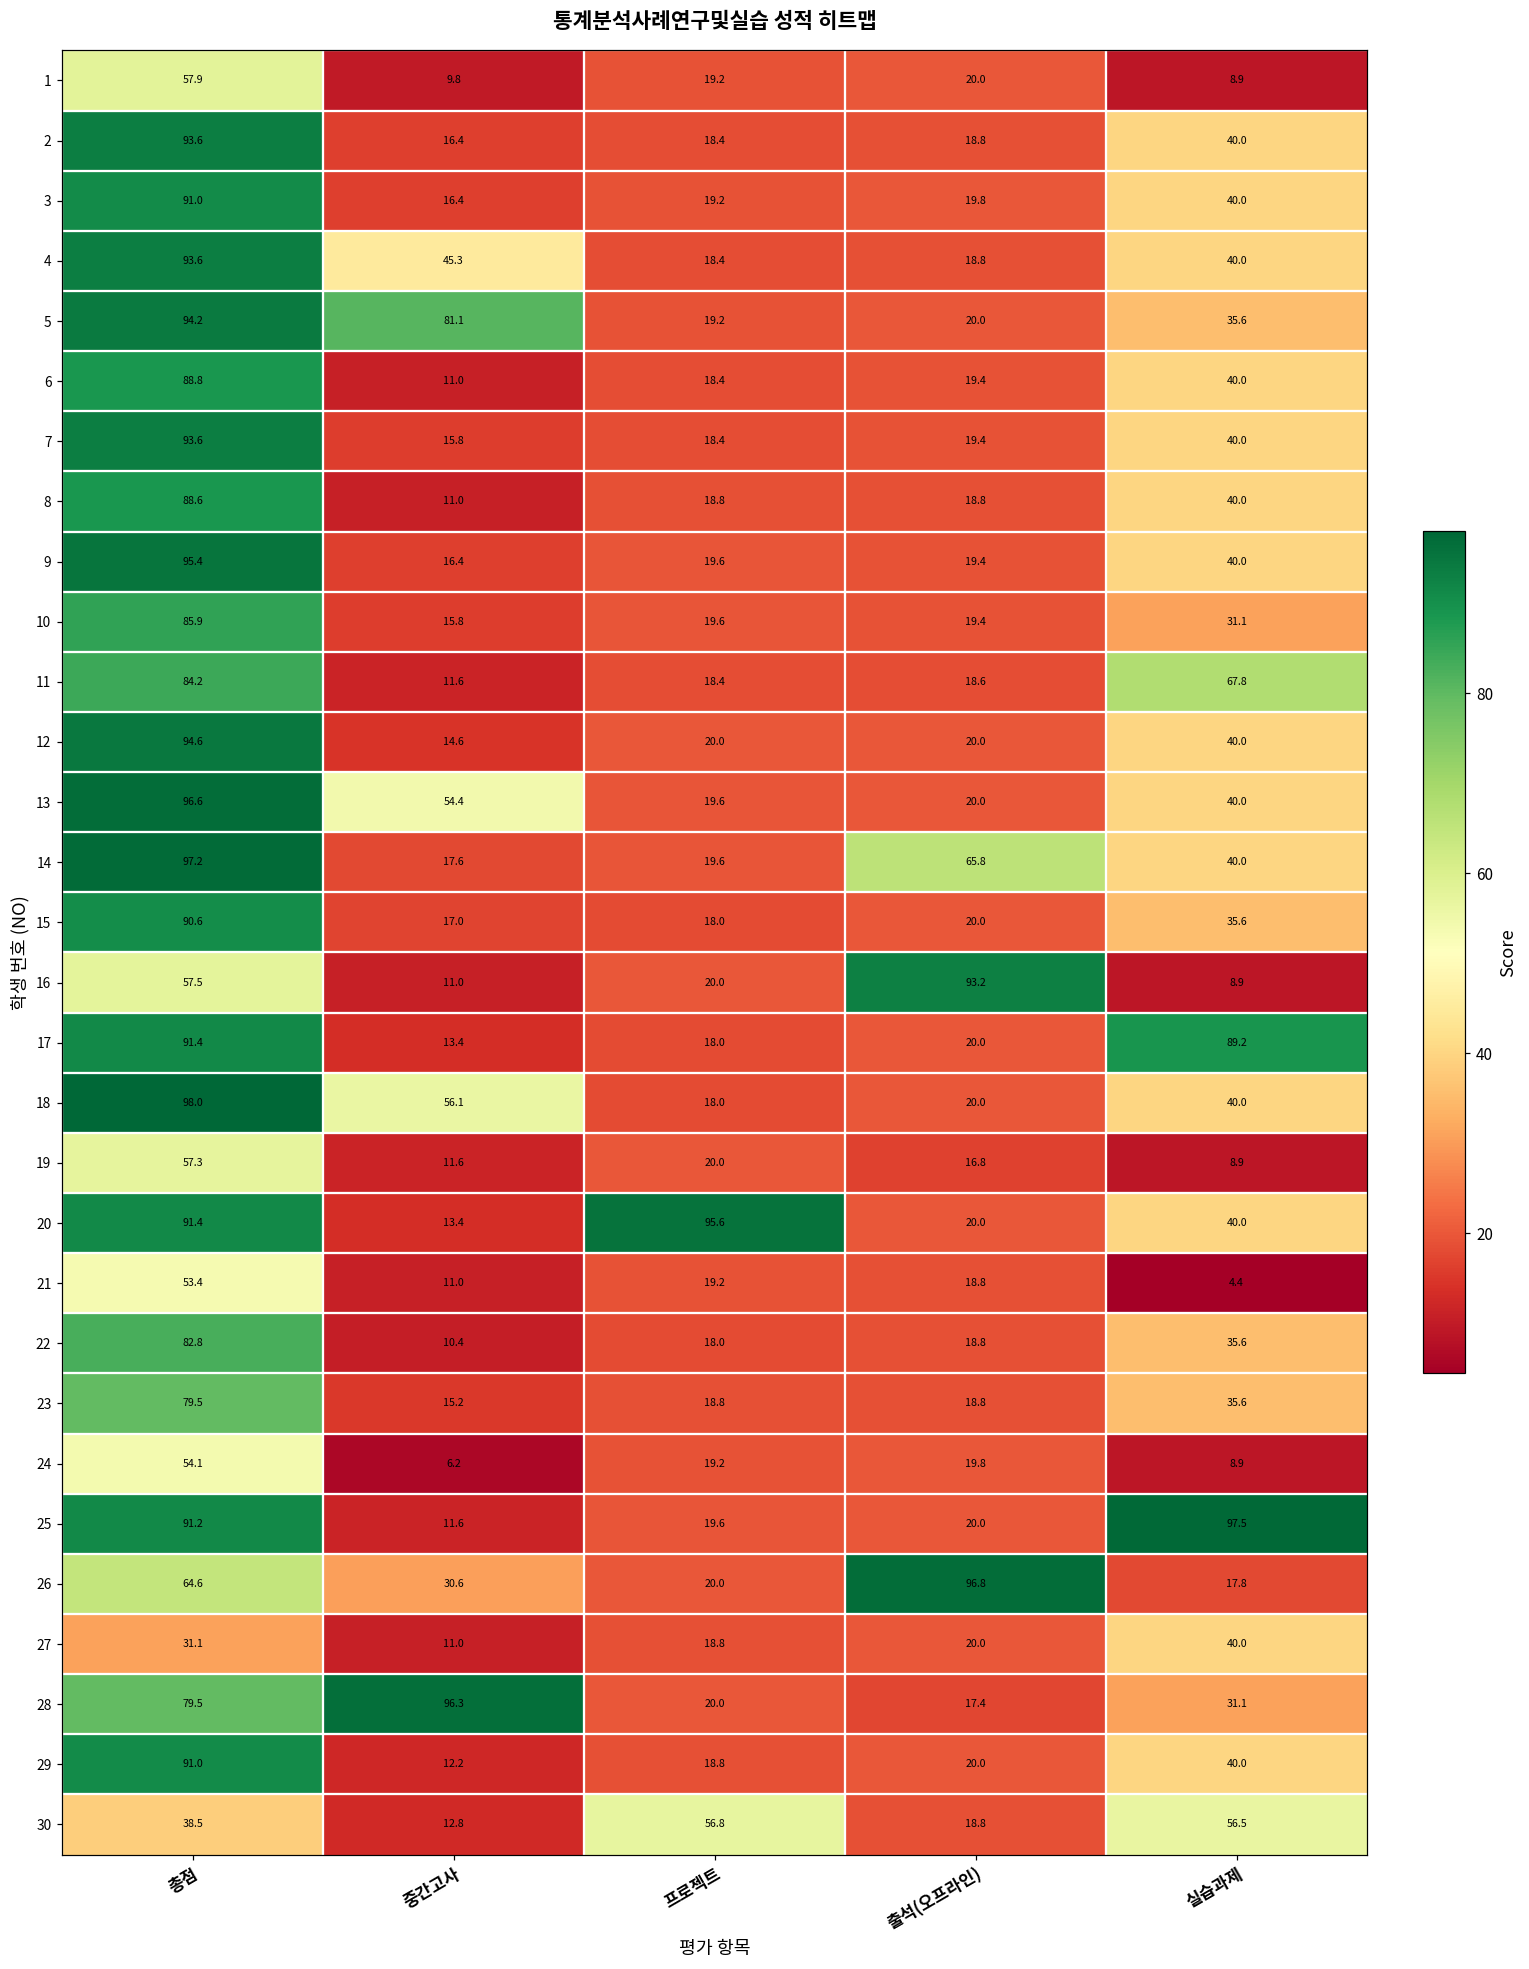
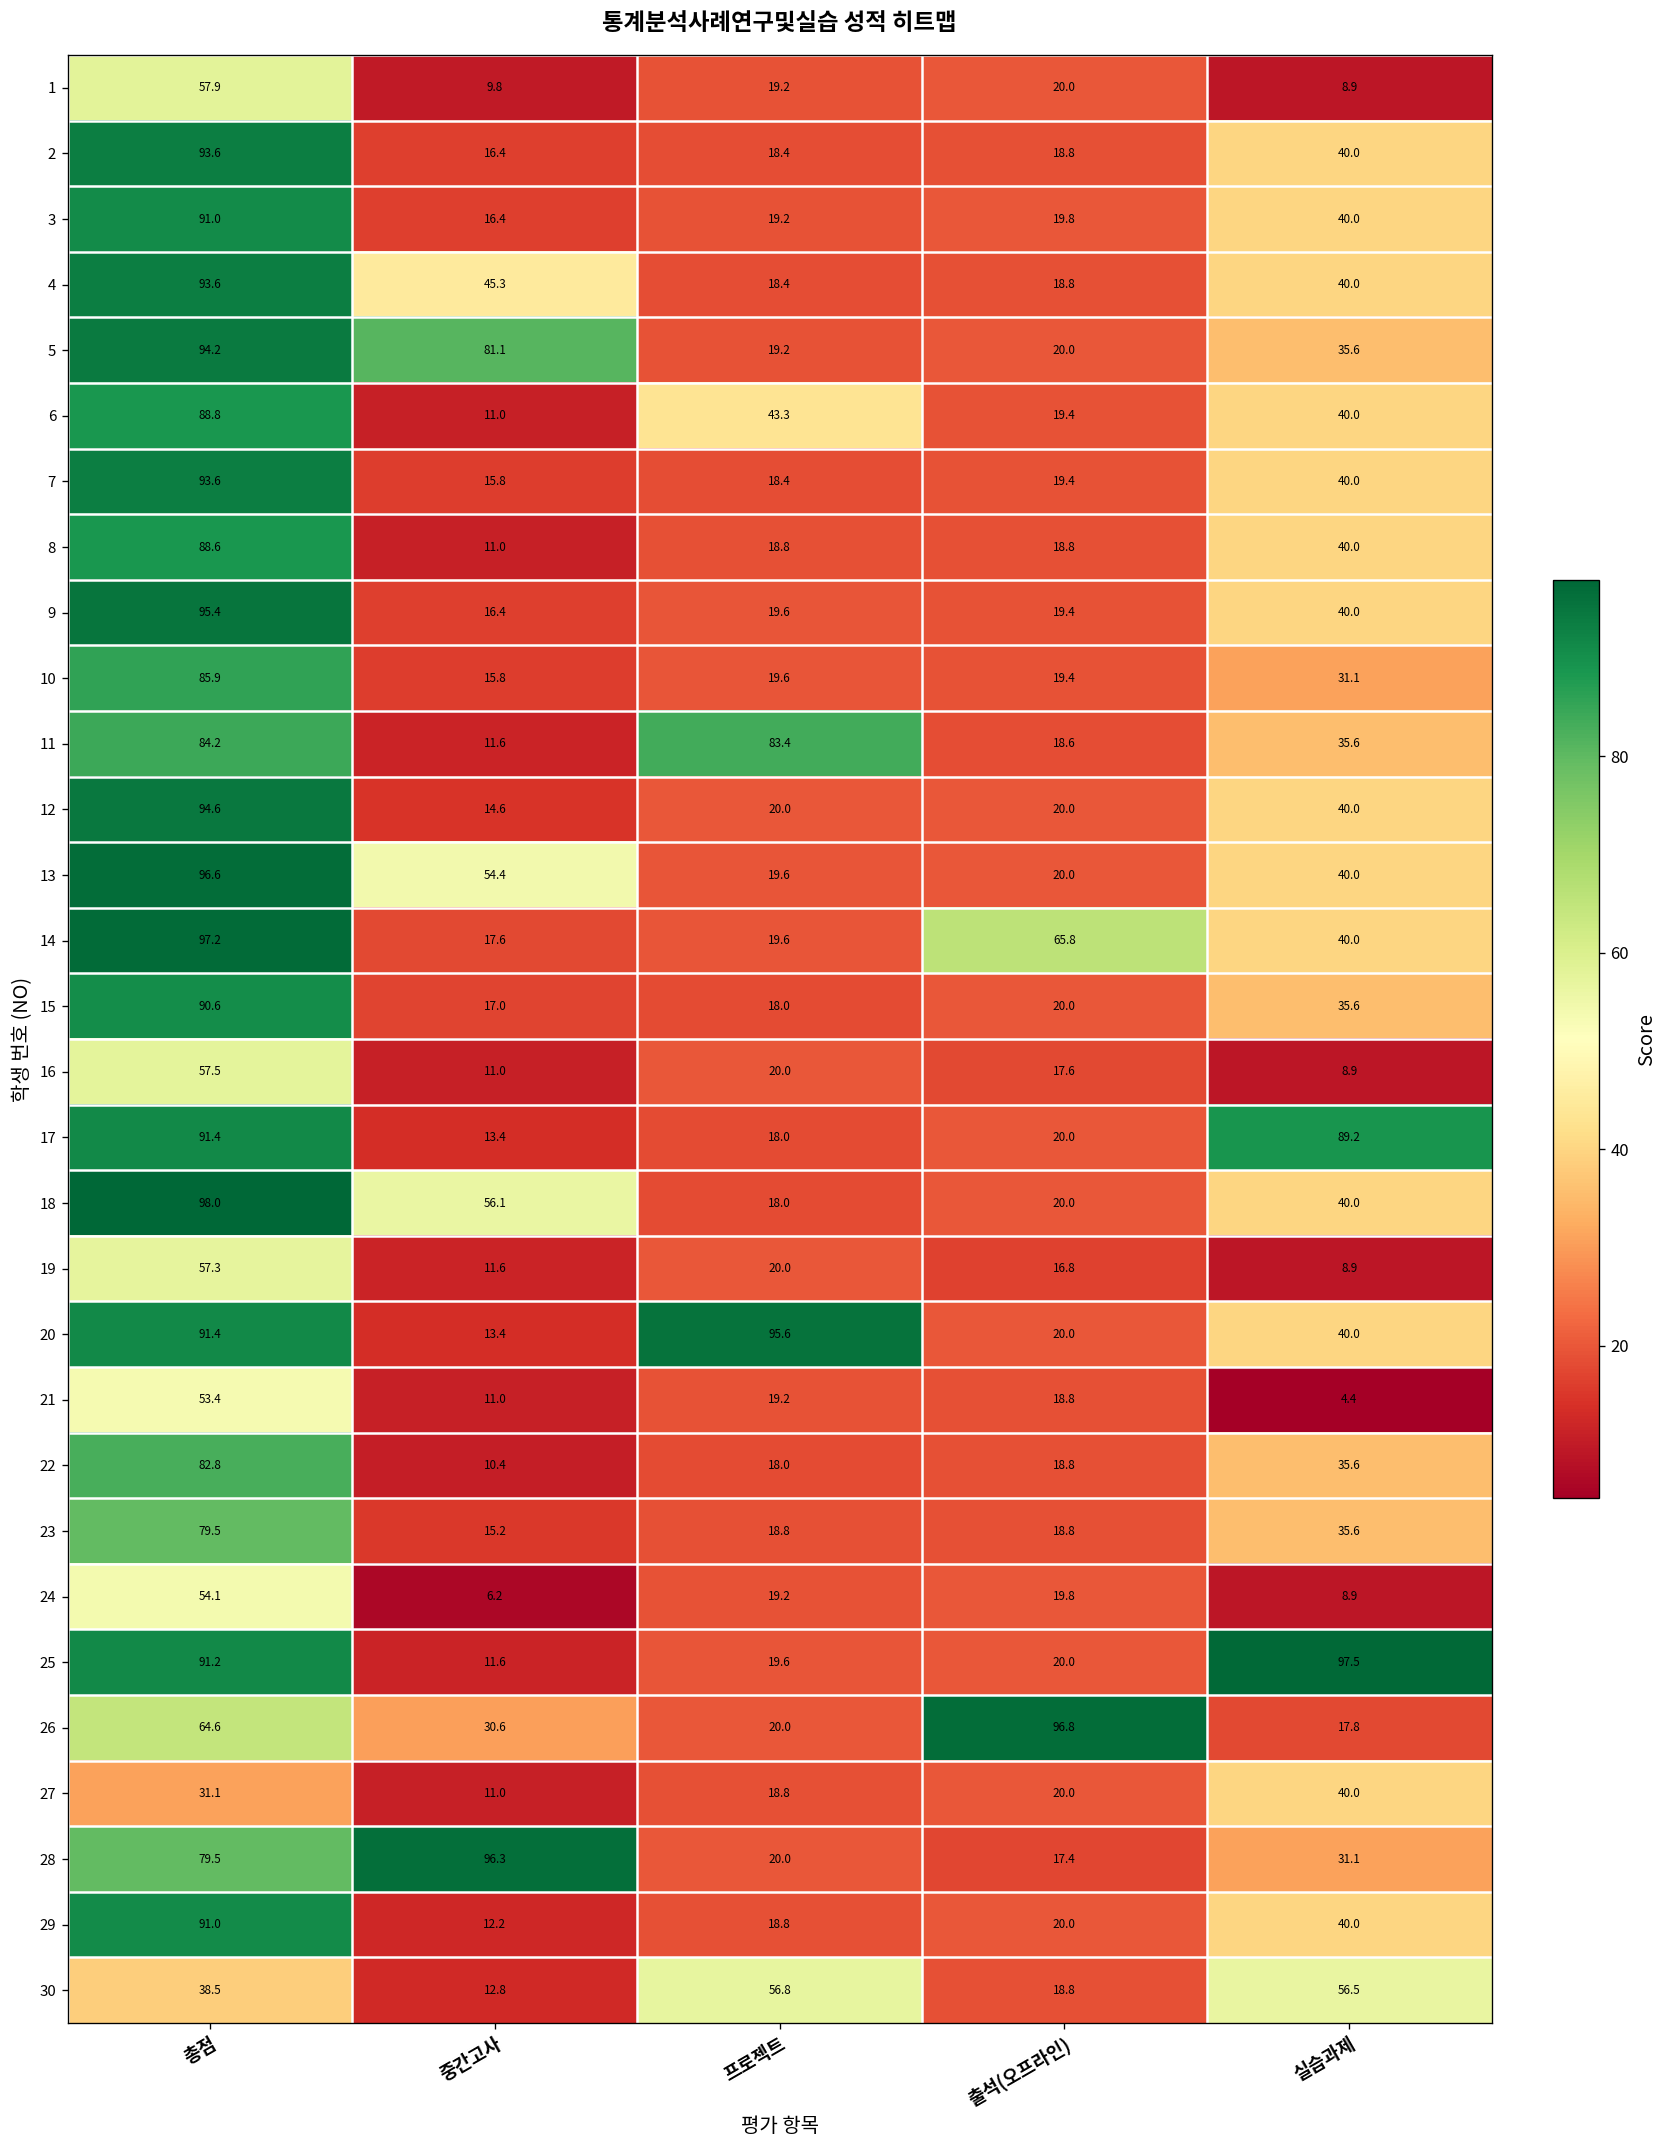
6, 프로젝트: 18.4 -> 43.3
11, 프로젝트: 18.4 -> 83.4
11, 실습과제: 67.8 -> 35.6
16, 출석(오프라인): 93.2 -> 17.6
